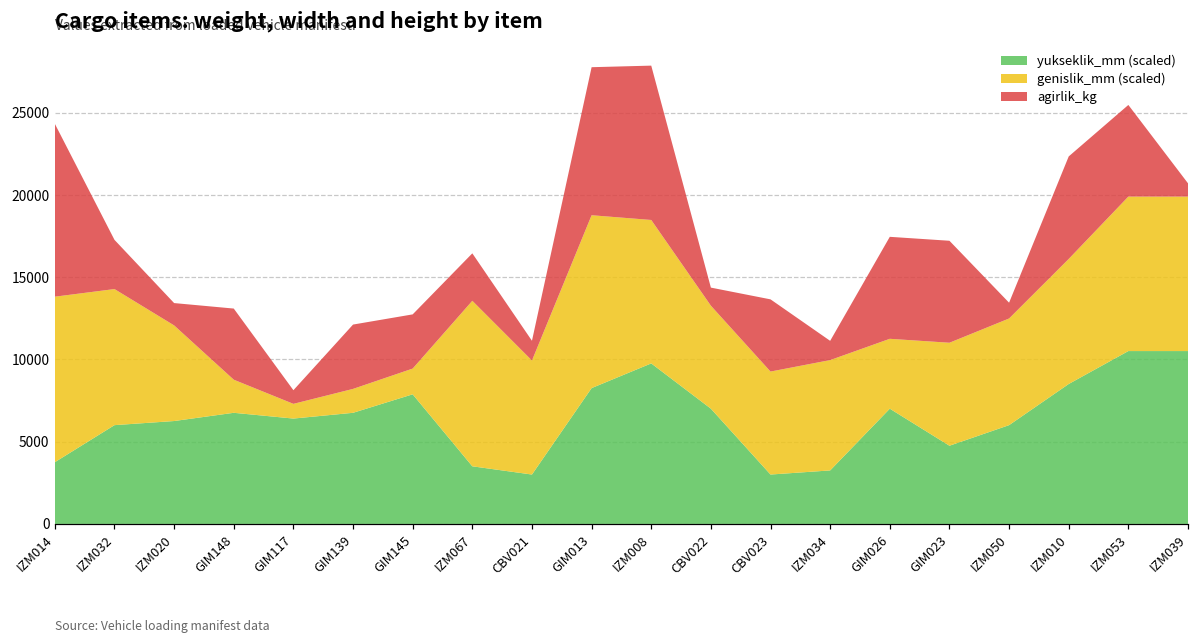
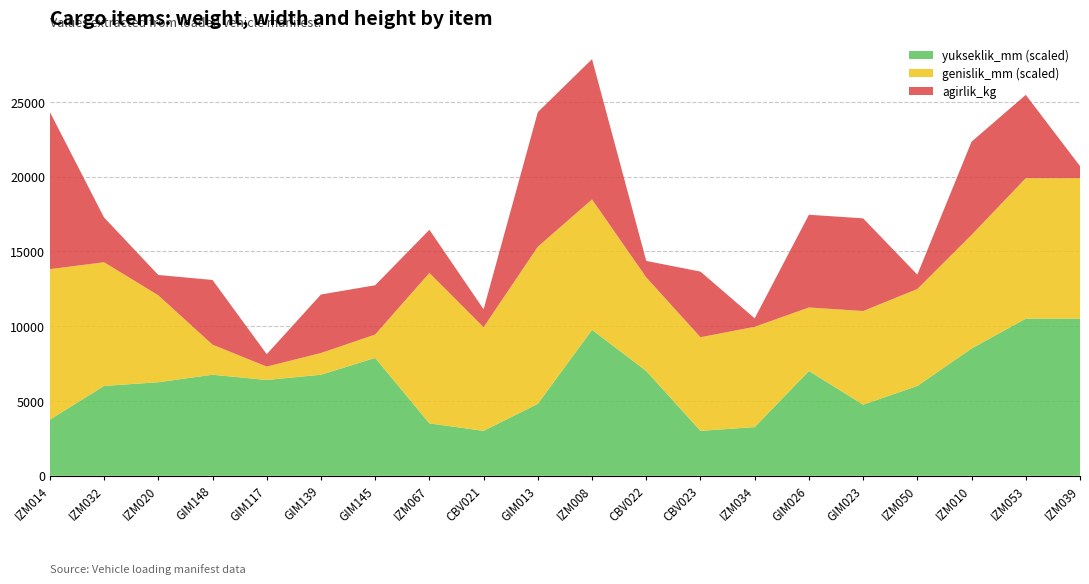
yukseklik_mm (scaled), GIM013: 8300 -> 4800
agirlik_kg, IZM034: 1200 -> 600
